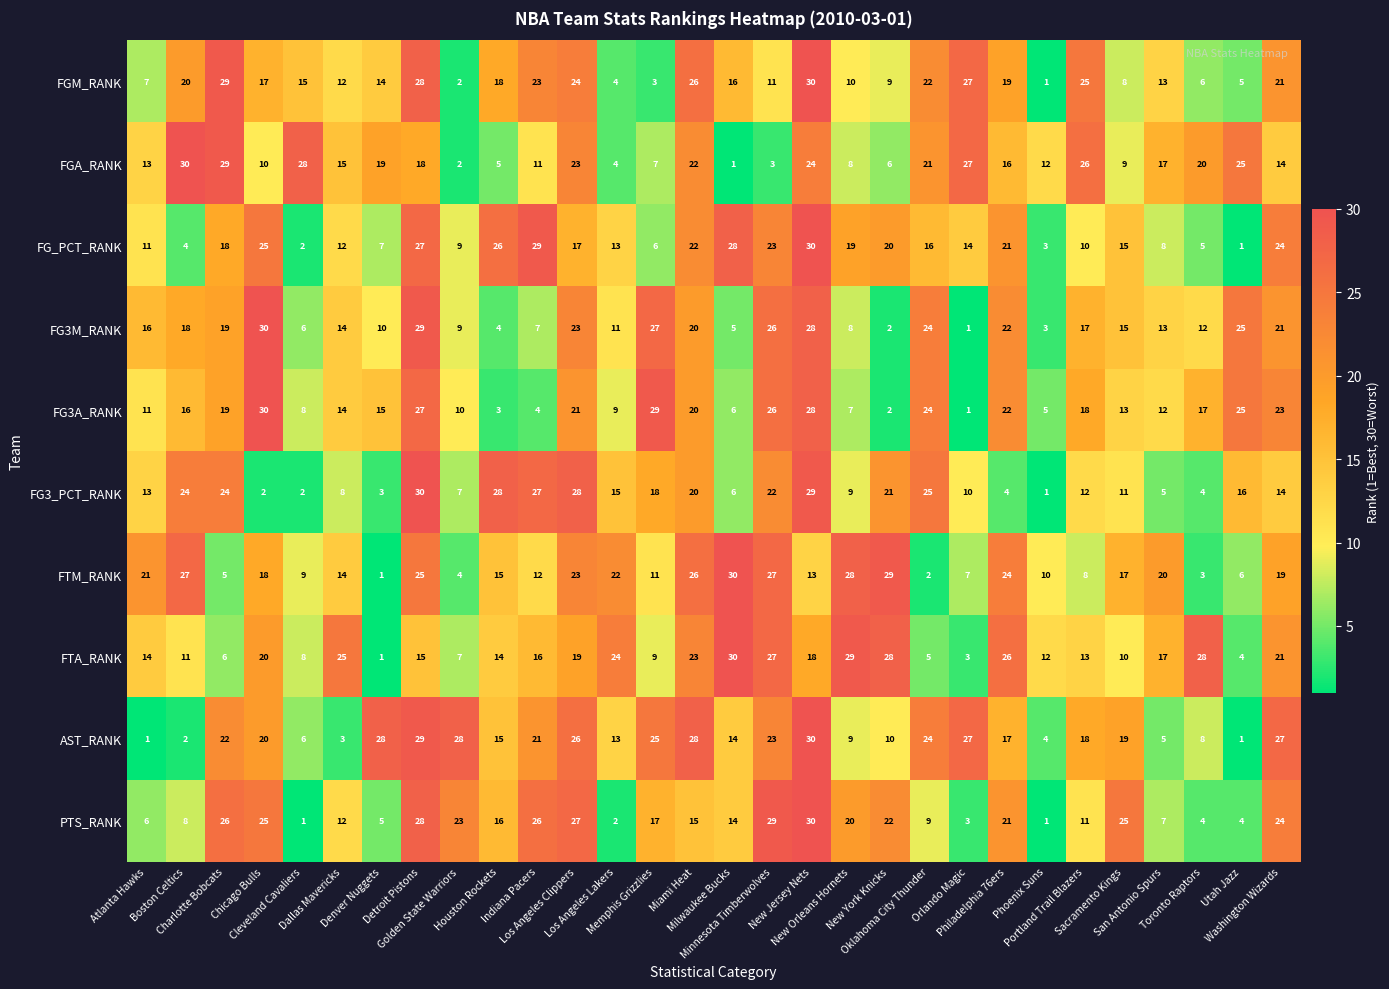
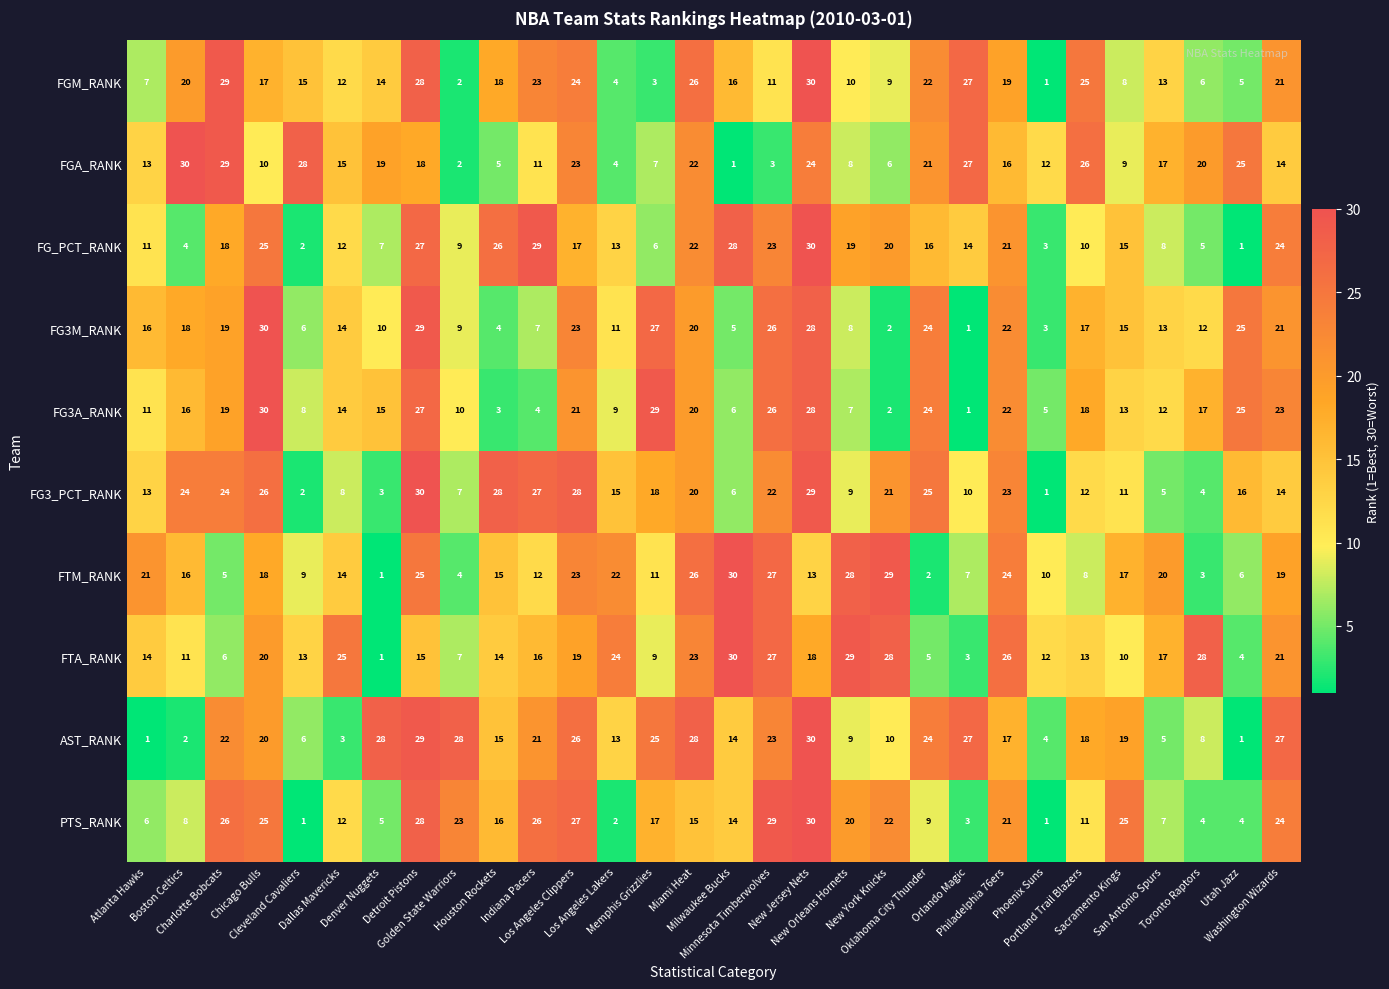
FG3_PCT_RANK, Chicago Bulls: 2 -> 26
FG3_PCT_RANK, Philadelphia 76ers: 4 -> 23
FTM_RANK, Boston Celtics: 27 -> 16
FTA_RANK, Cleveland Cavaliers: 8 -> 13
